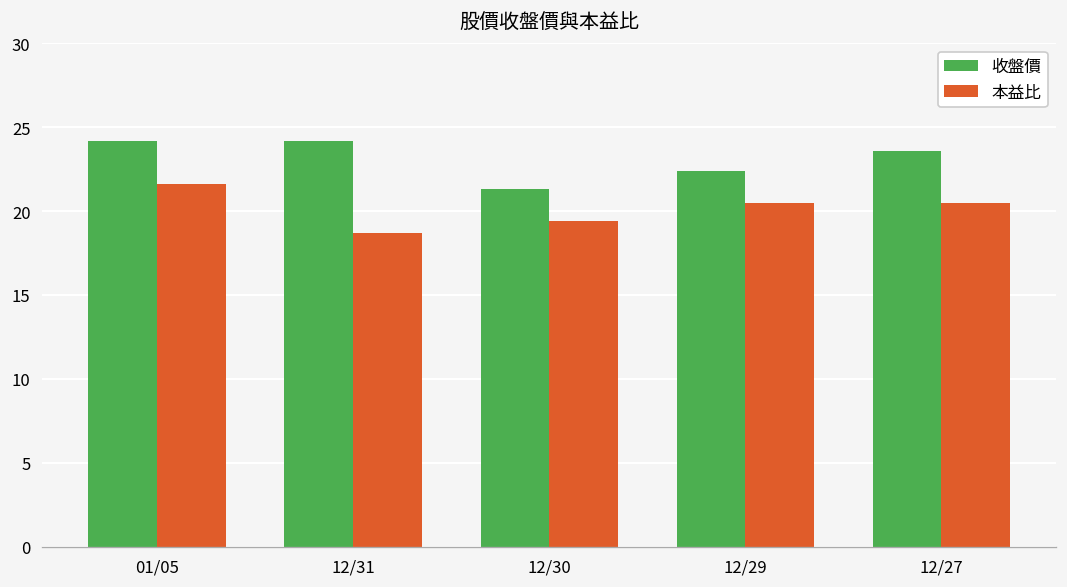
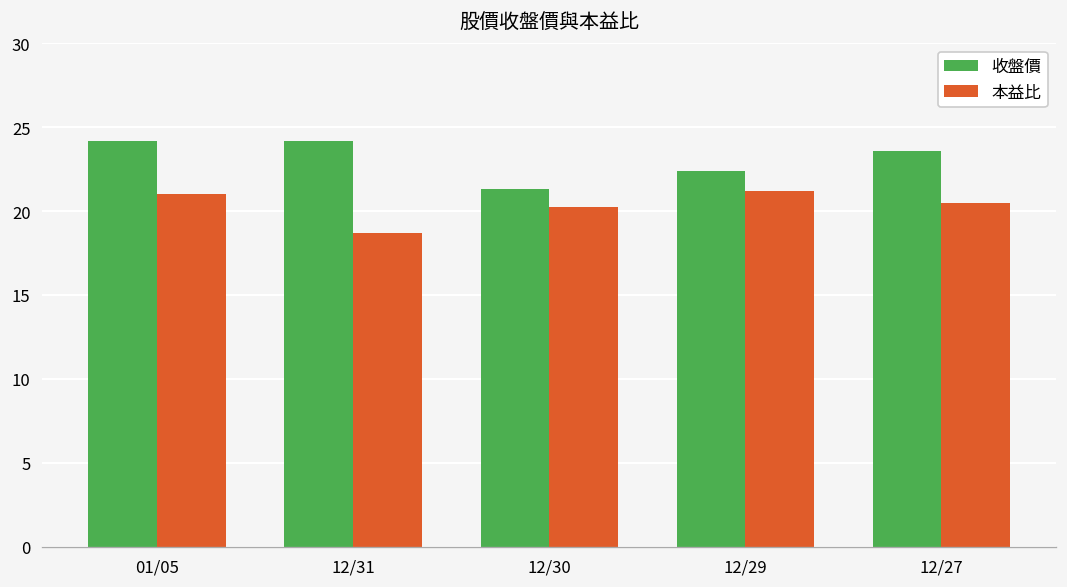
本益比, 01/05: 21.6 -> 21.0
本益比, 12/30: 19.4 -> 20.3
本益比, 12/29: 20.5 -> 21.2
